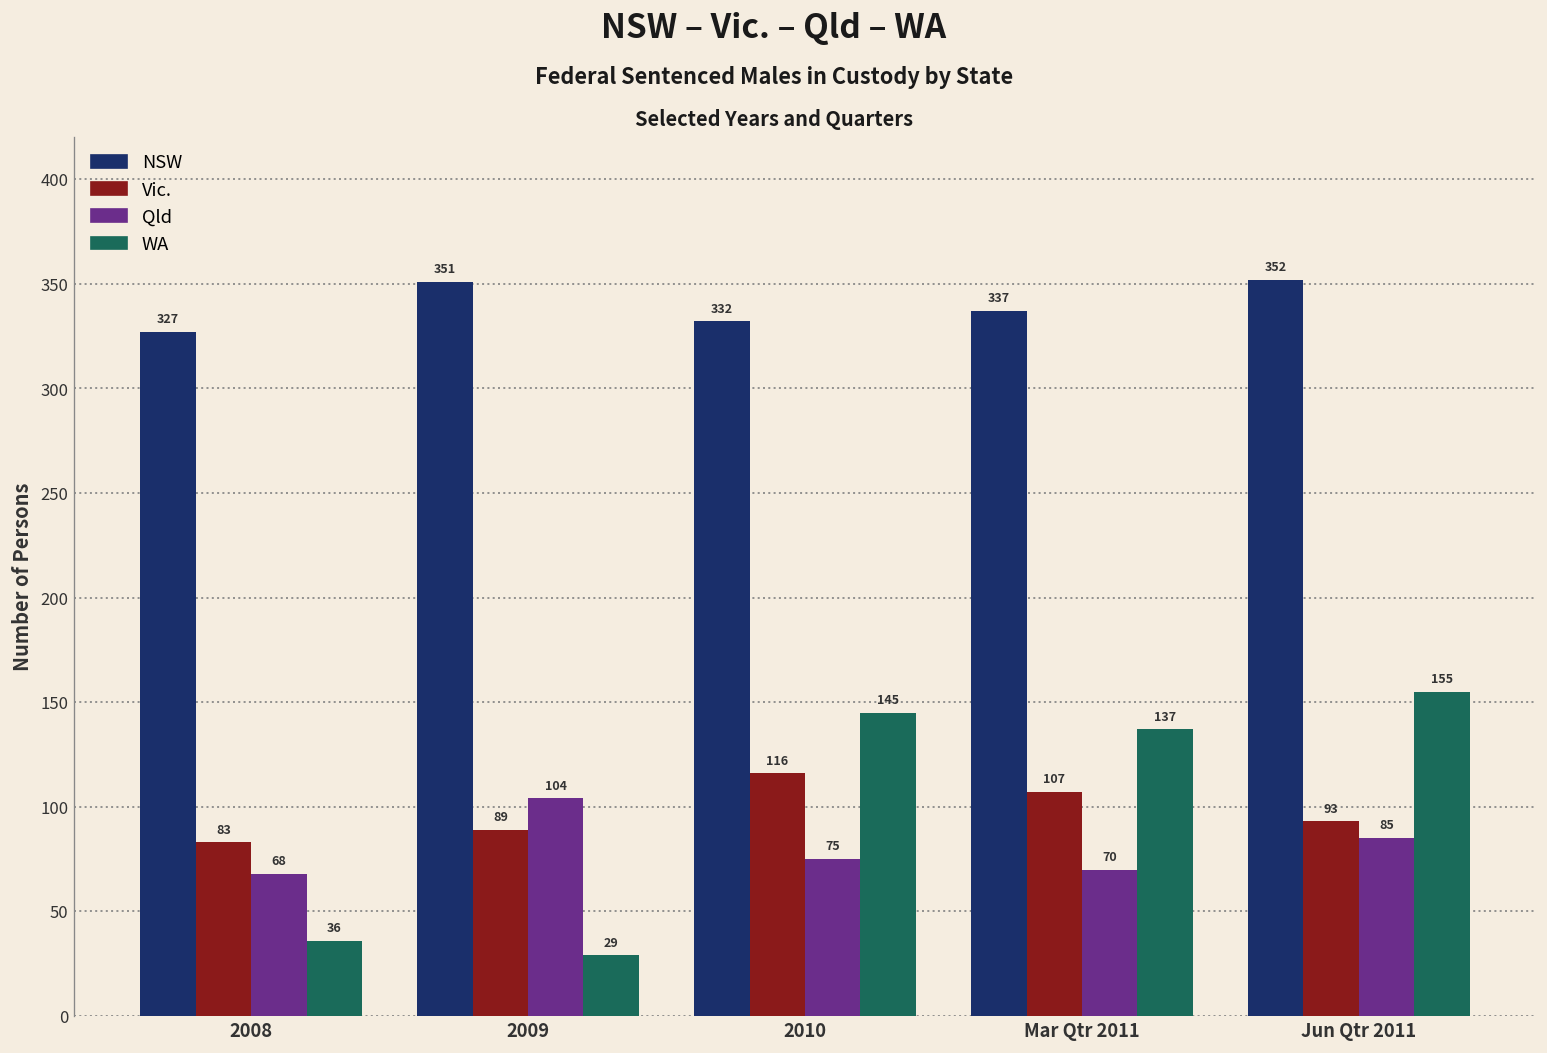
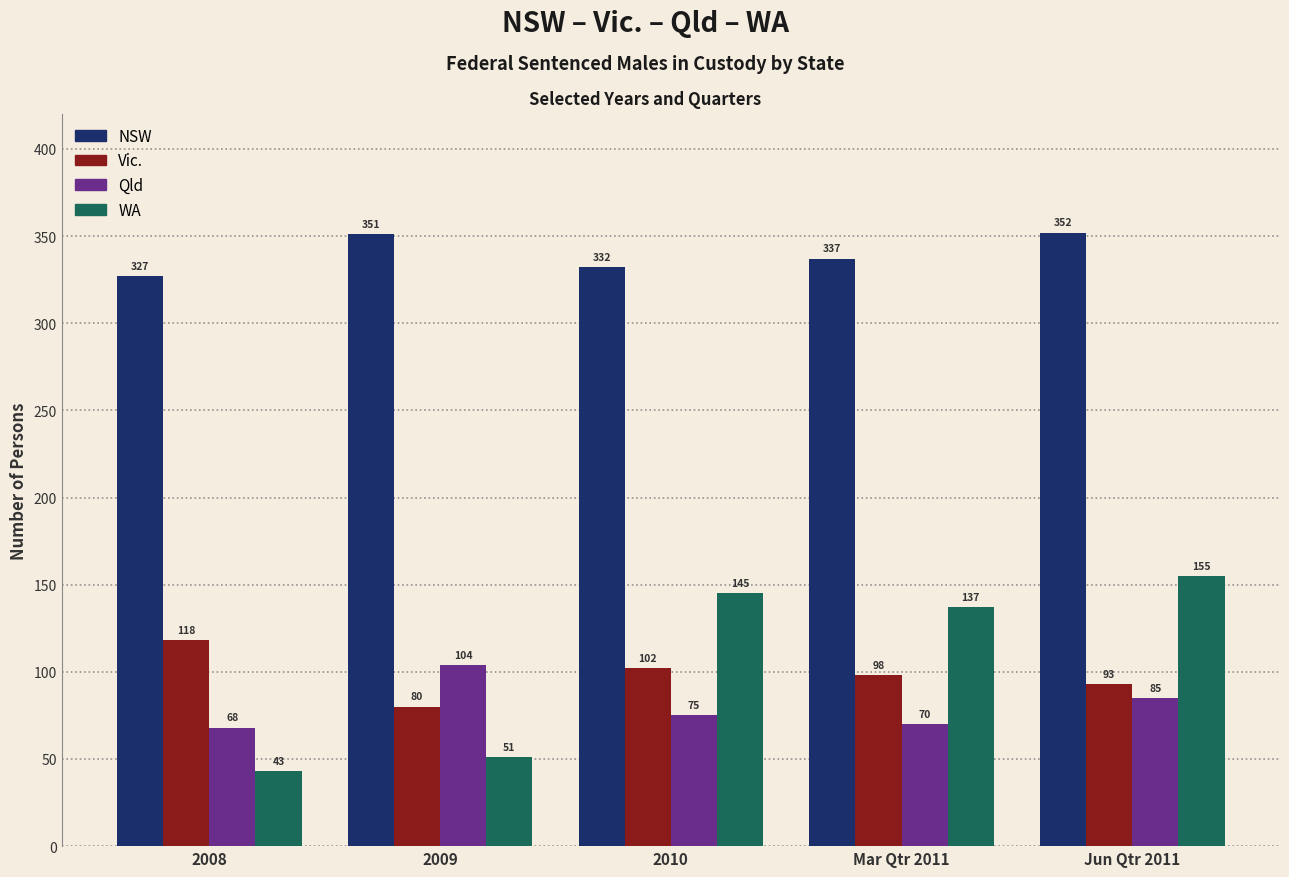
Vic., 2008: 83 -> 118
WA, 2008: 36 -> 43
Vic., 2009: 89 -> 80
WA, 2009: 29 -> 51
Vic., 2010: 116 -> 102
Vic., Mar Qtr 2011: 107 -> 98
